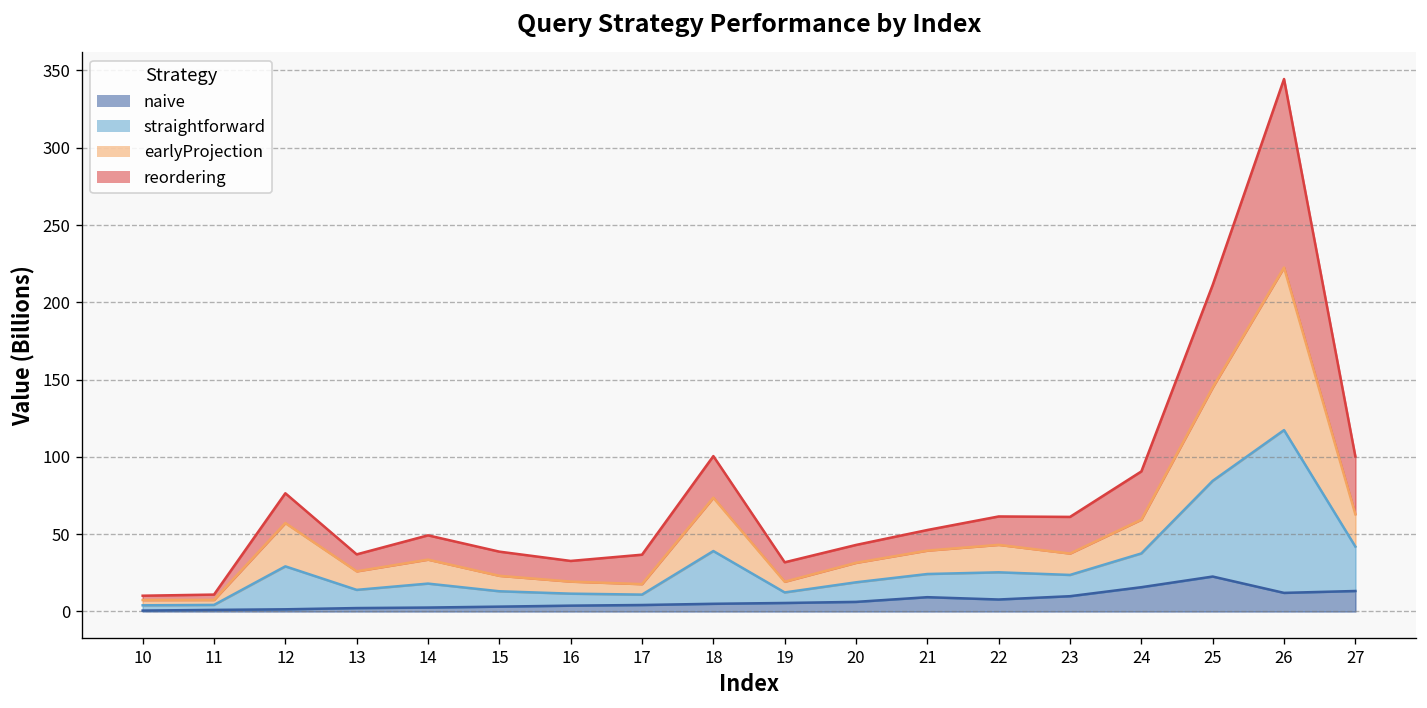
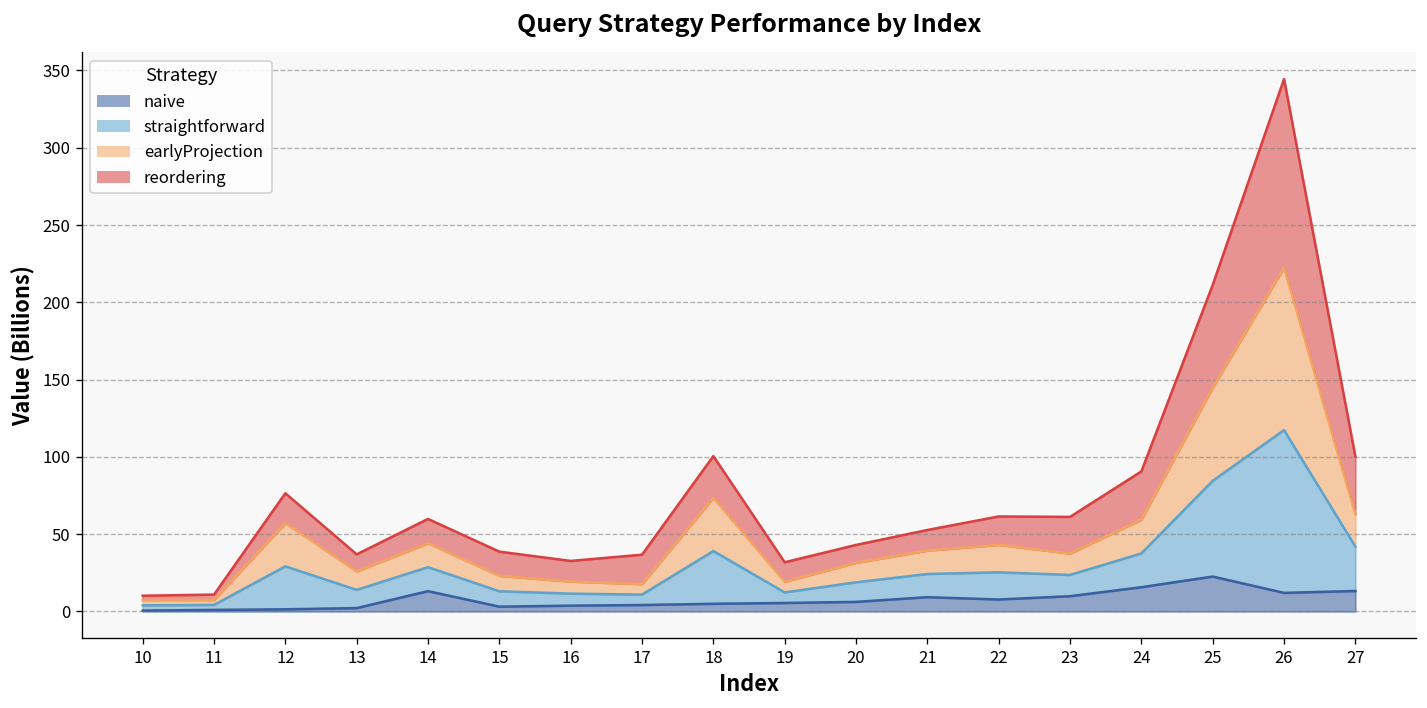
naive, 14: 3 -> 13
